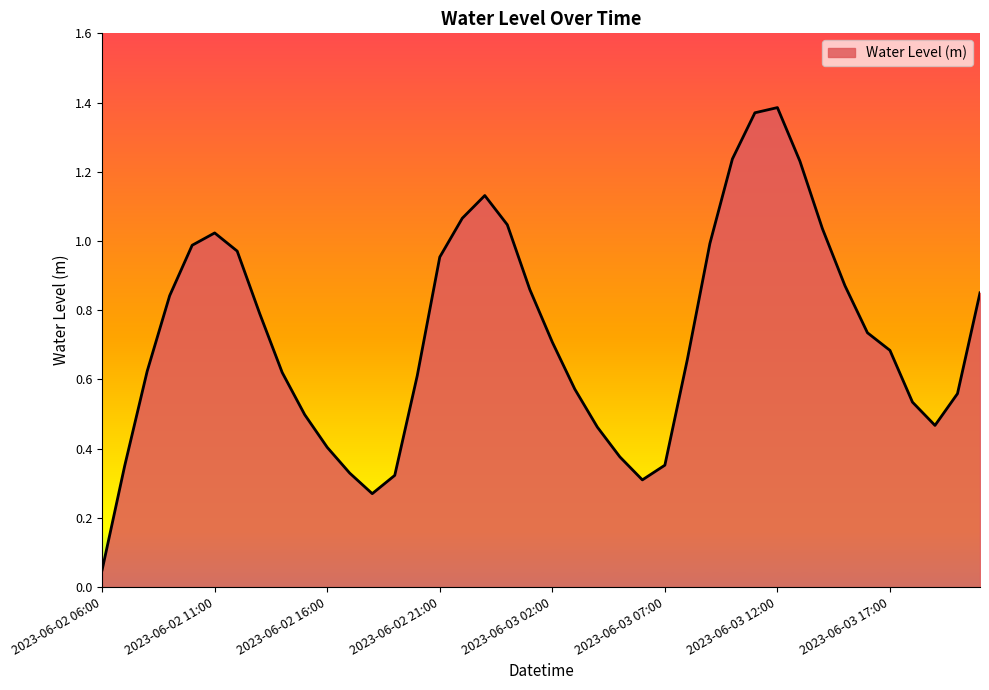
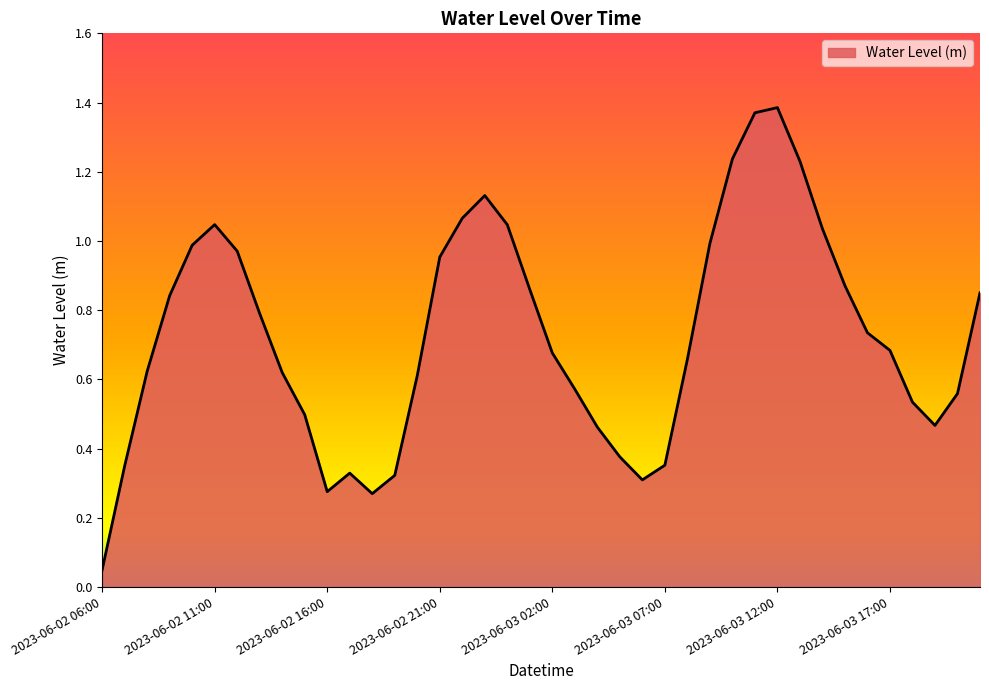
2023-06-02 11:00: 1.02 -> 1.05
2023-06-02 16:00: 0.40 -> 0.28
2023-06-03 02:00: 0.71 -> 0.68
